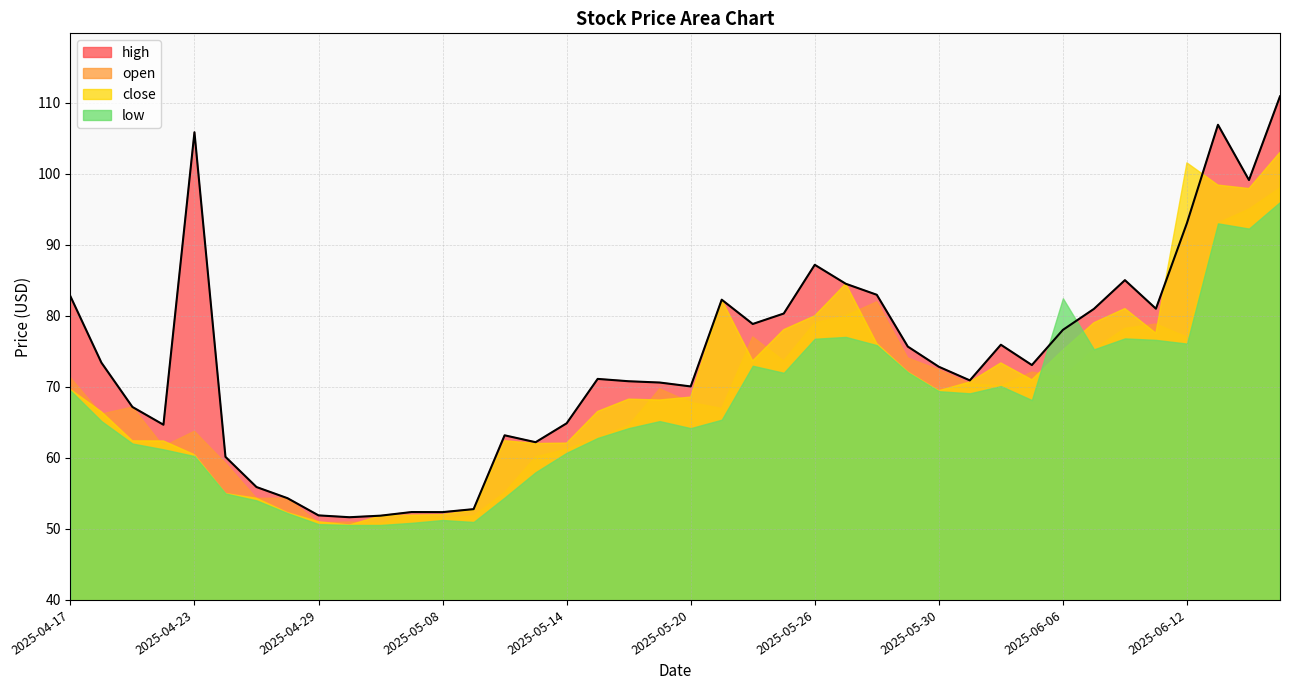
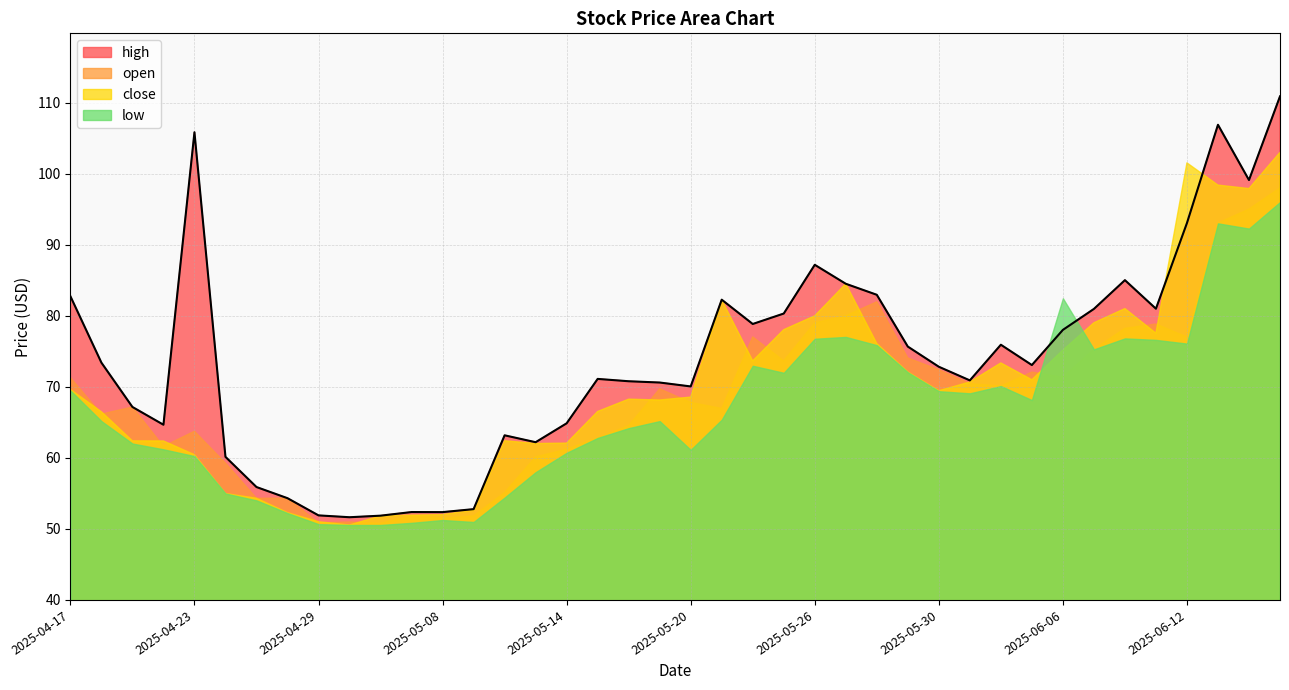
low, 2025-05-20: 64 -> 61
